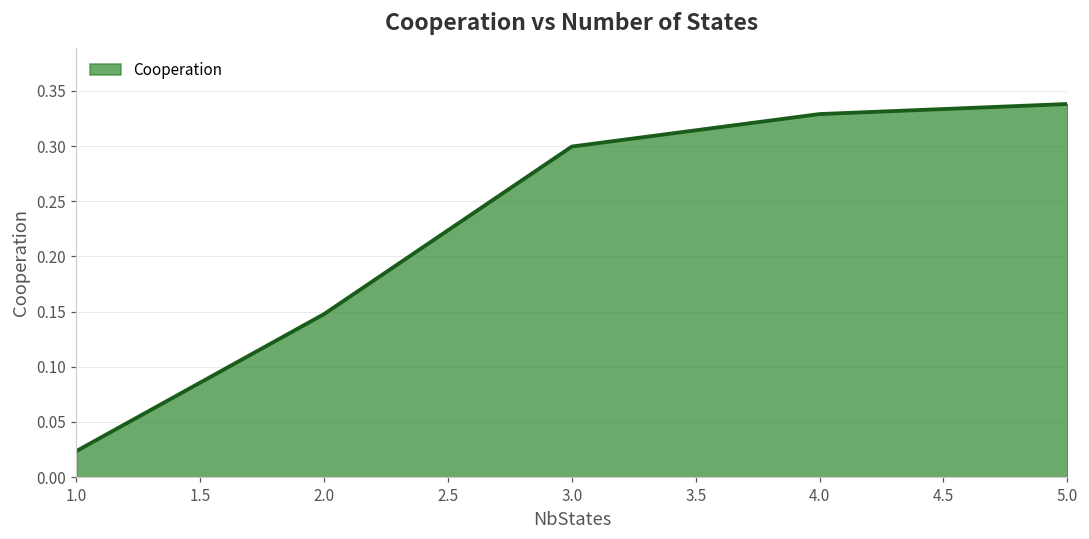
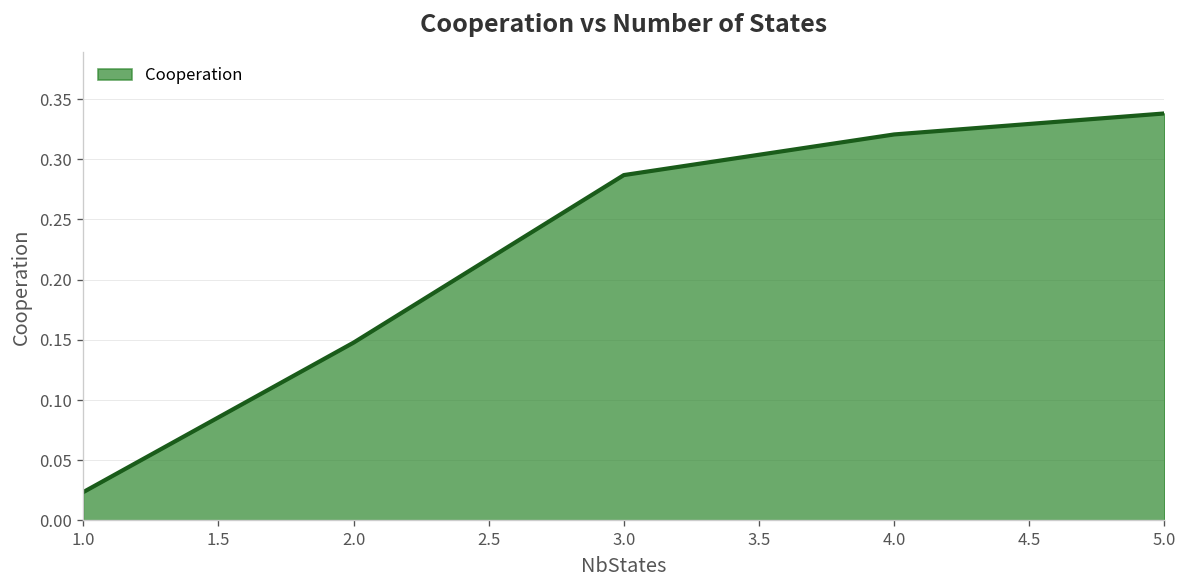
3.0: 0.300 -> 0.287
4.0: 0.329 -> 0.321
